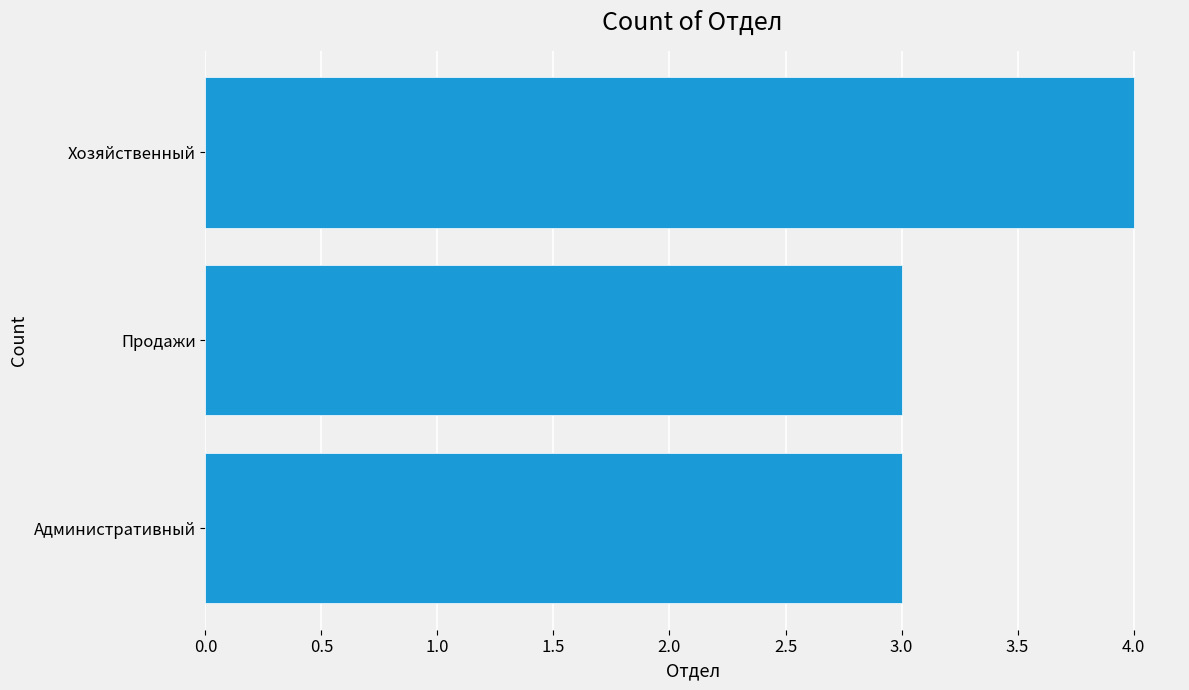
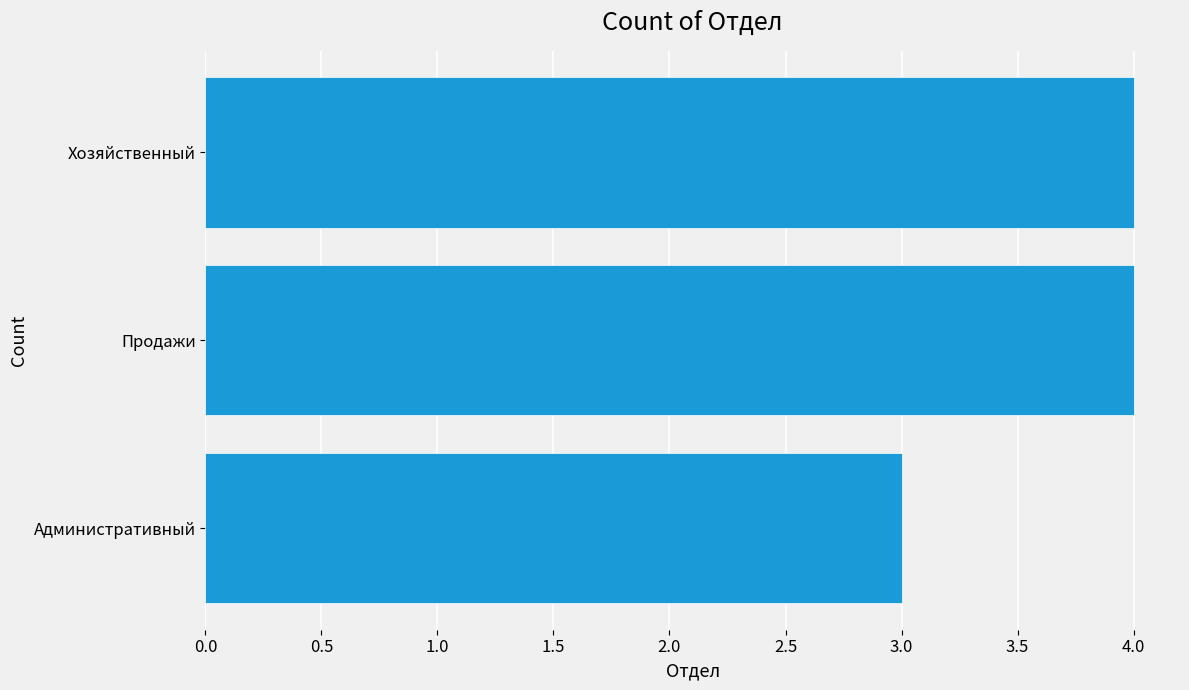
Продажи: 3 -> 4
